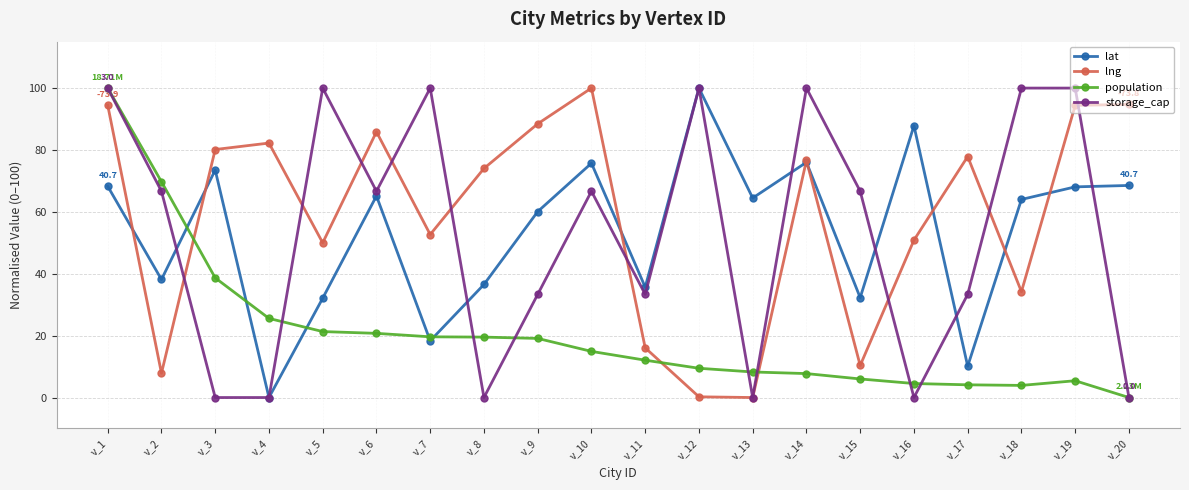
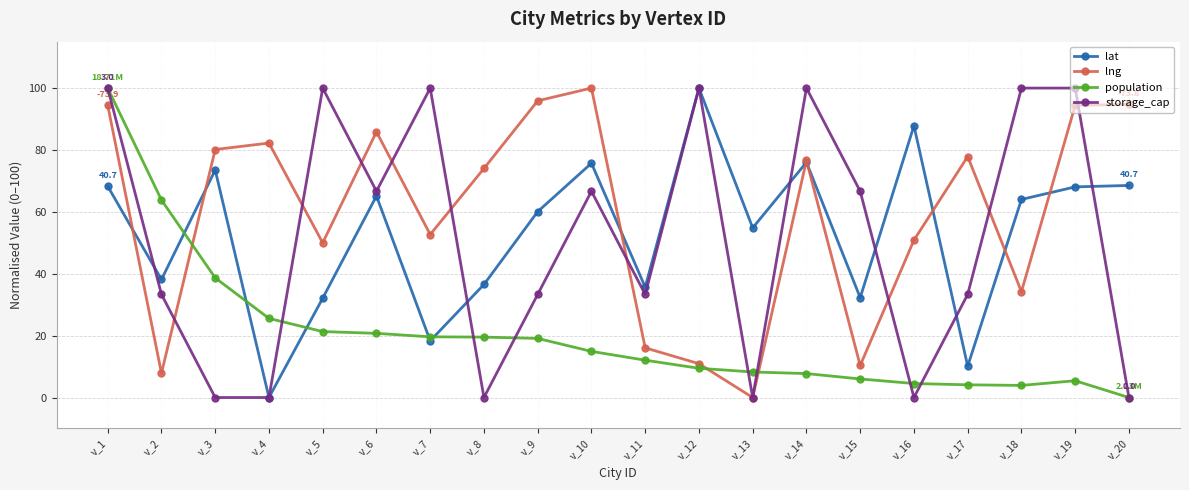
population, v_2: 70 -> 64
storage_cap, v_2: 67 -> 33
lng, v_9: 88 -> 96
lng, v_12: 0 -> 11
lat, v_13: 64 -> 55
